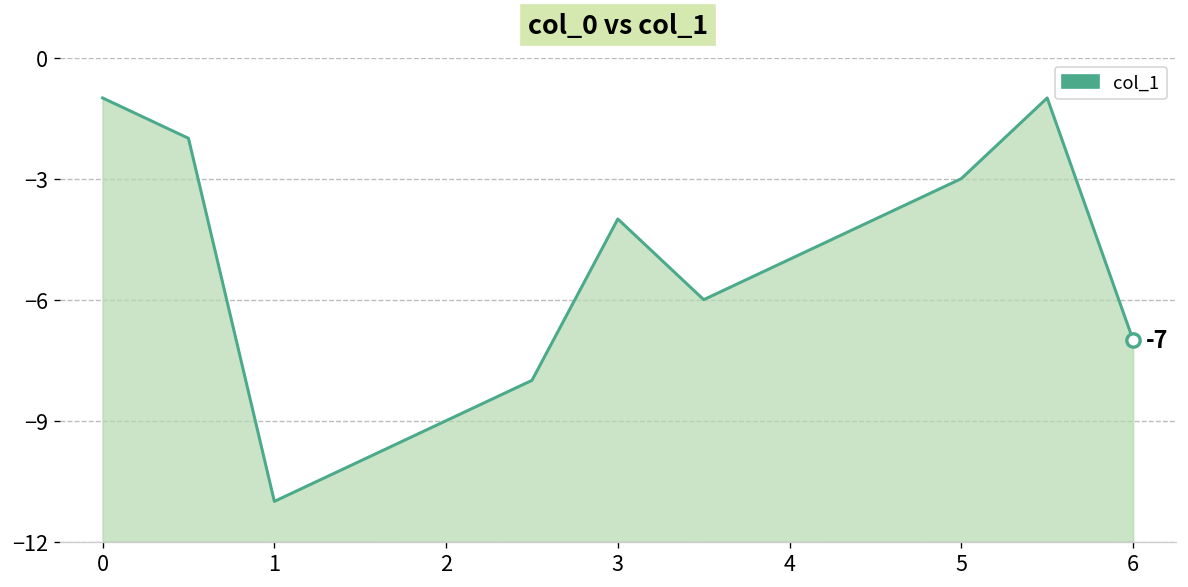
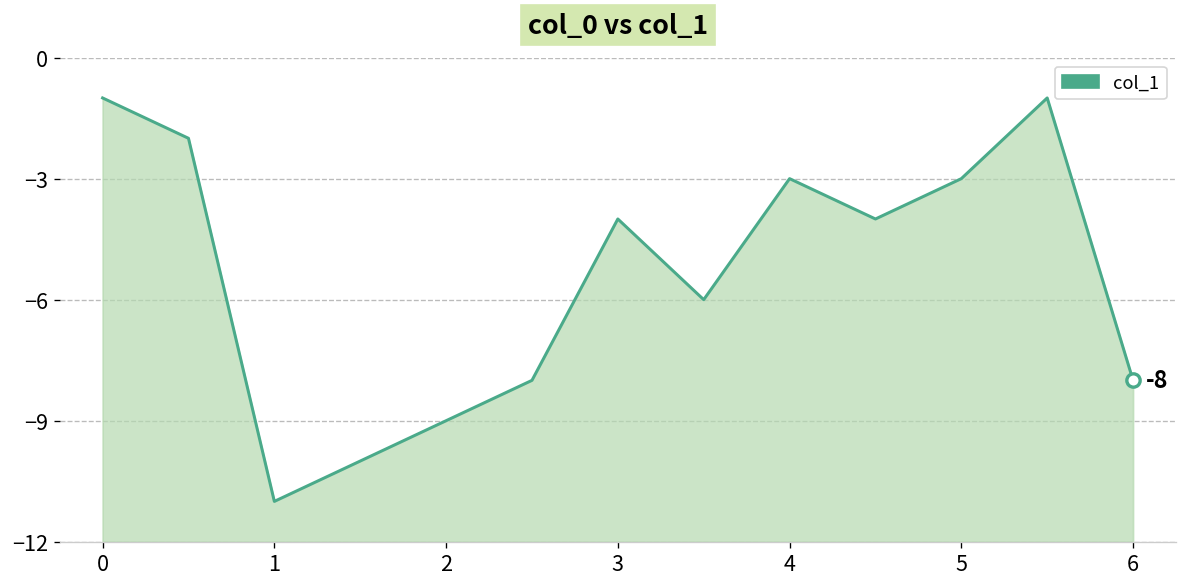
col_1, 4: -5 -> -3
col_1, 6: -7 -> -8
